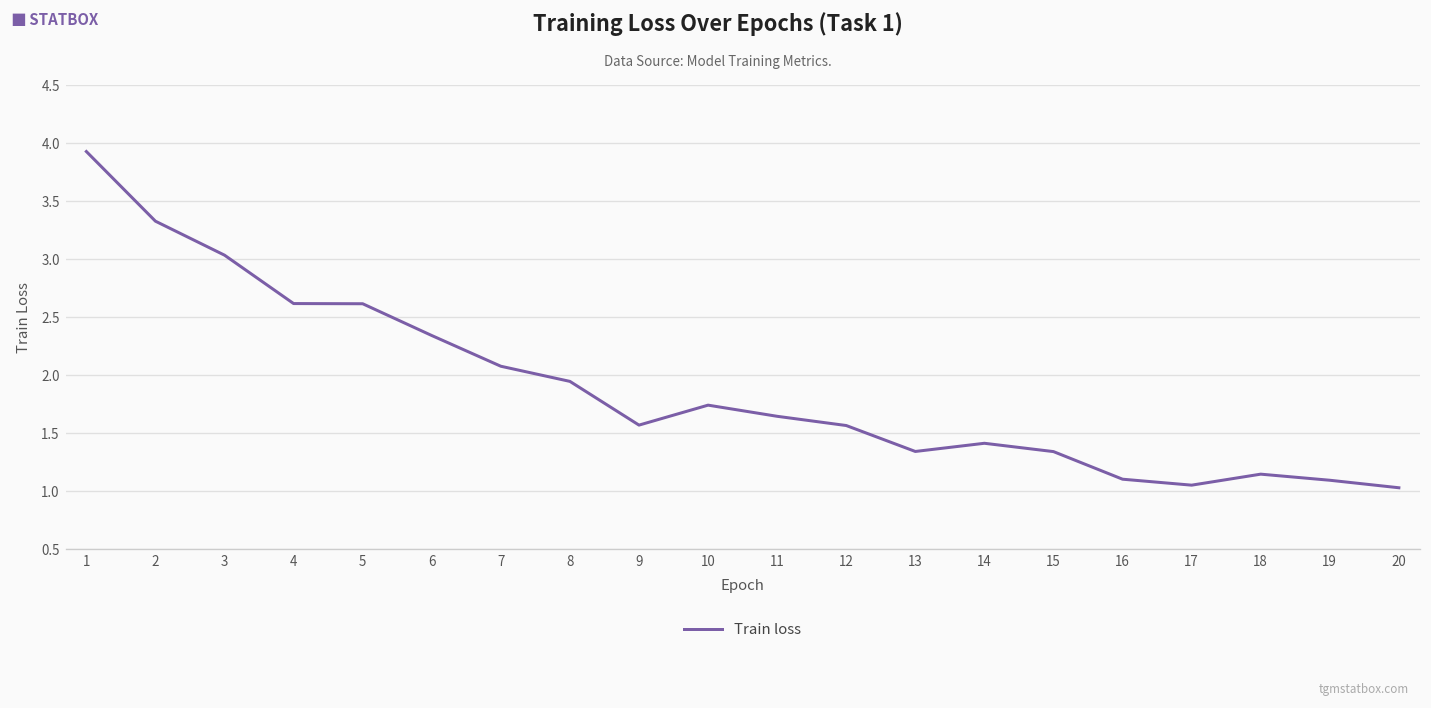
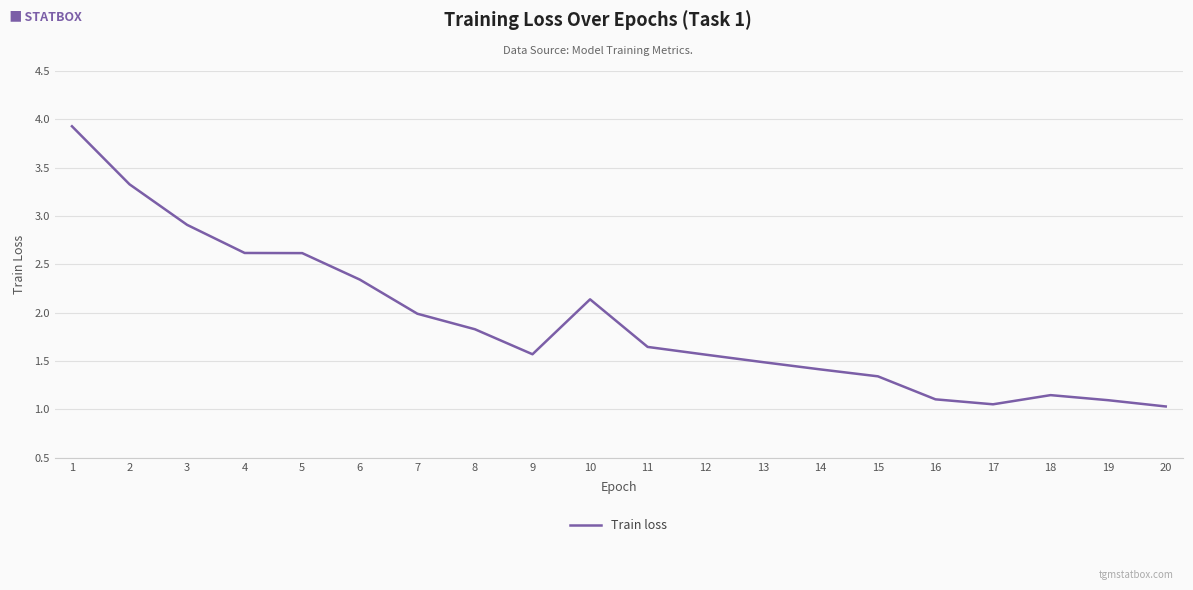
3: 3.0 -> 2.9
7: 2.1 -> 2.0
8: 1.9 -> 1.8
10: 1.7 -> 2.1
13: 1.3 -> 1.5
